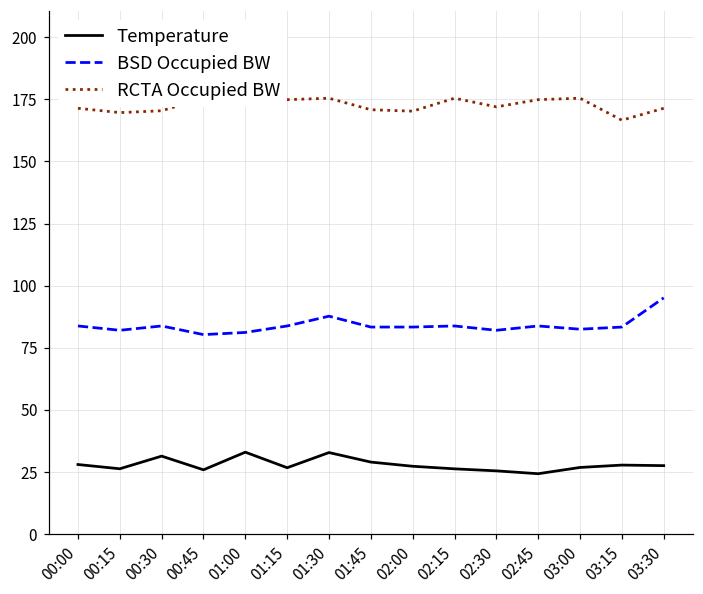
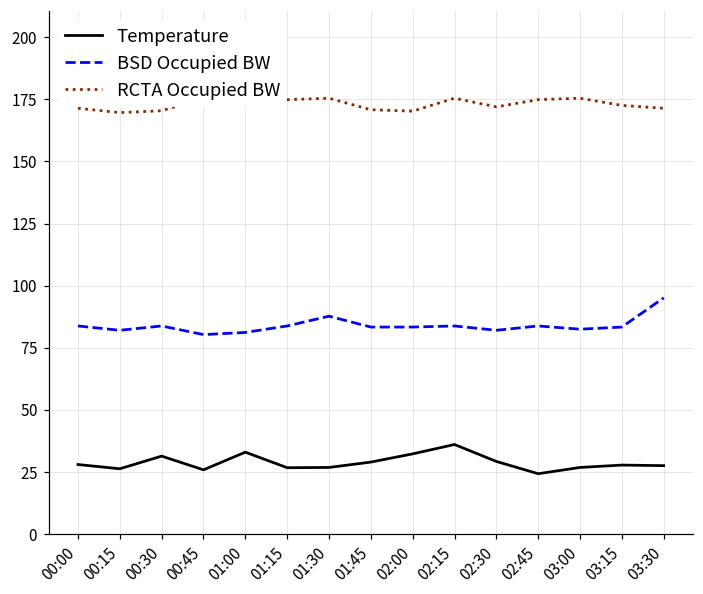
Temperature, 01:30: 33 -> 27
Temperature, 02:00: 27 -> 32
Temperature, 02:15: 26 -> 36
Temperature, 02:30: 26 -> 29
RCTA Occupied BW, 03:15: 167 -> 173
